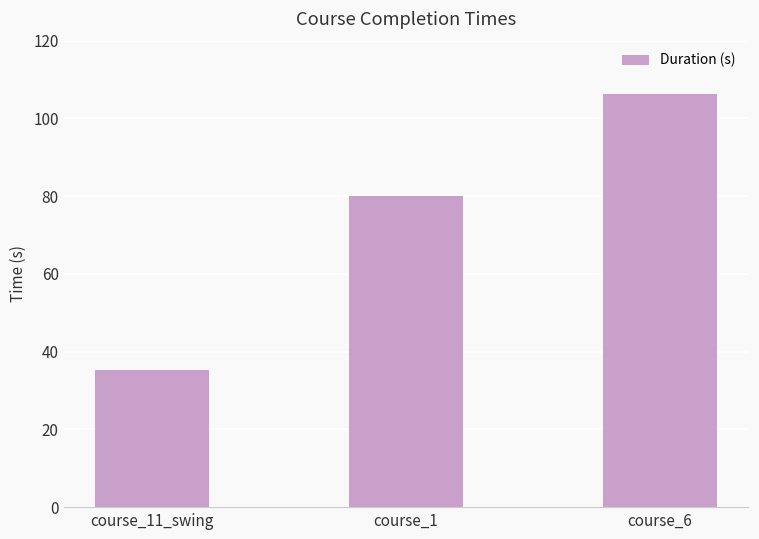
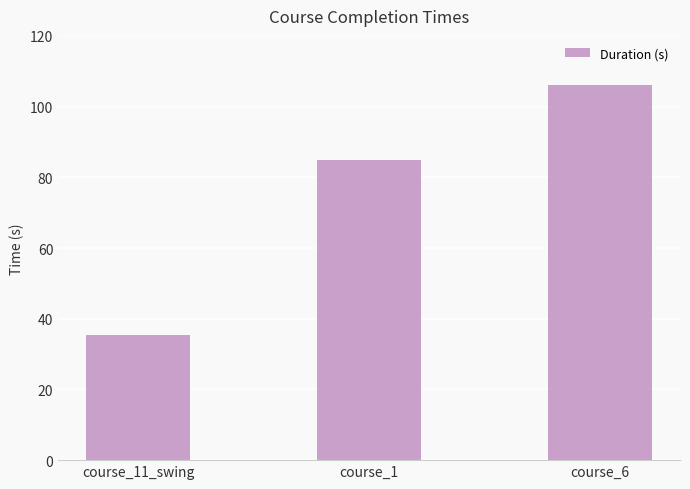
course_1: 80 -> 85
